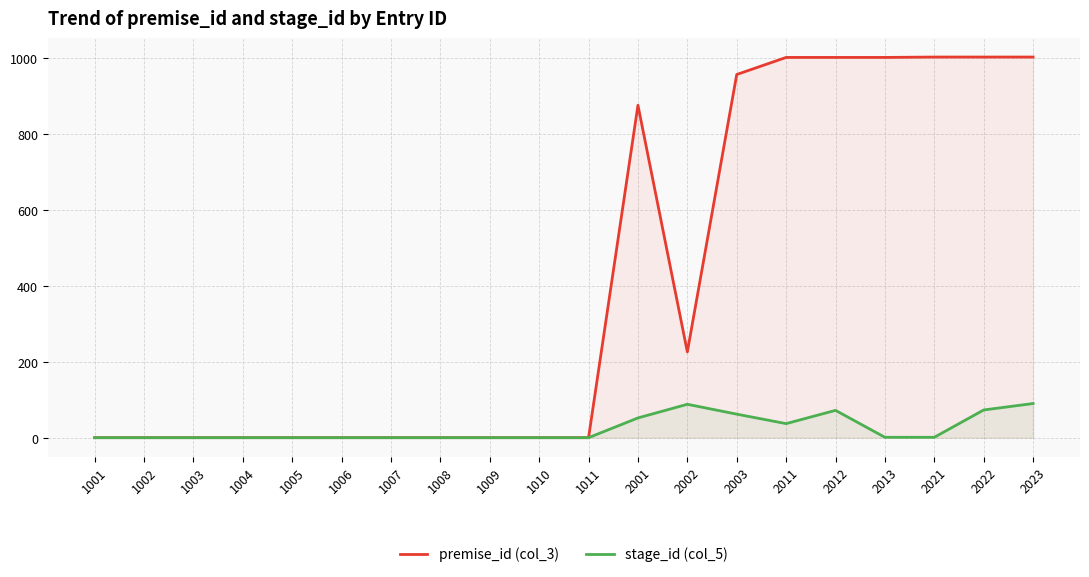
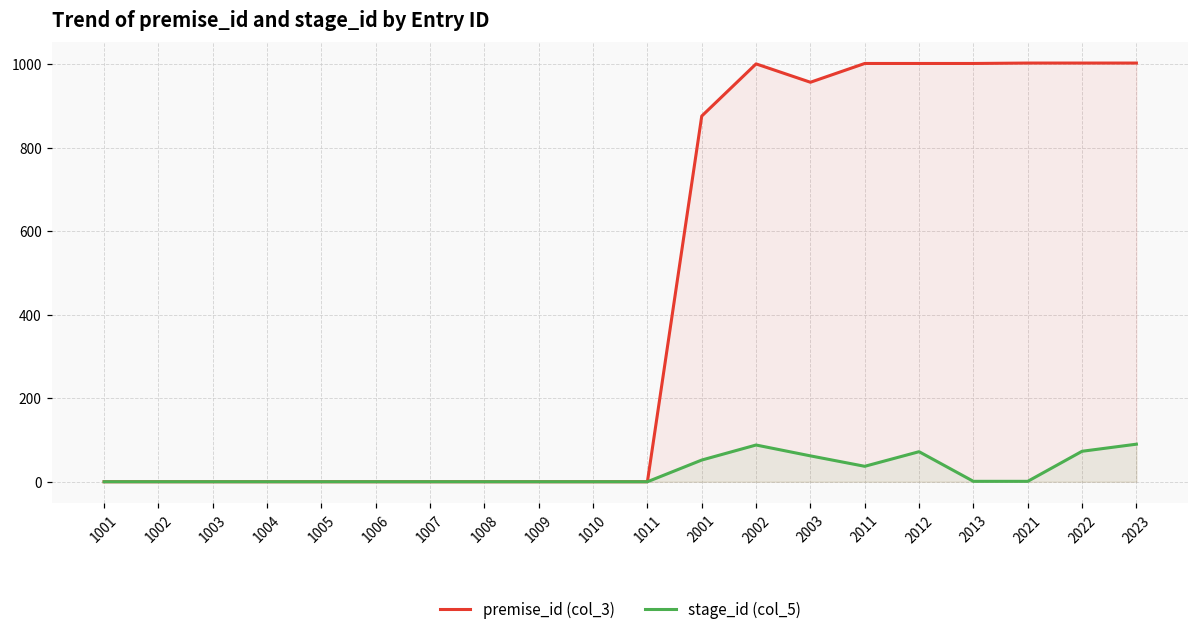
premise_id (col_3), 2002: 230 -> 1000
